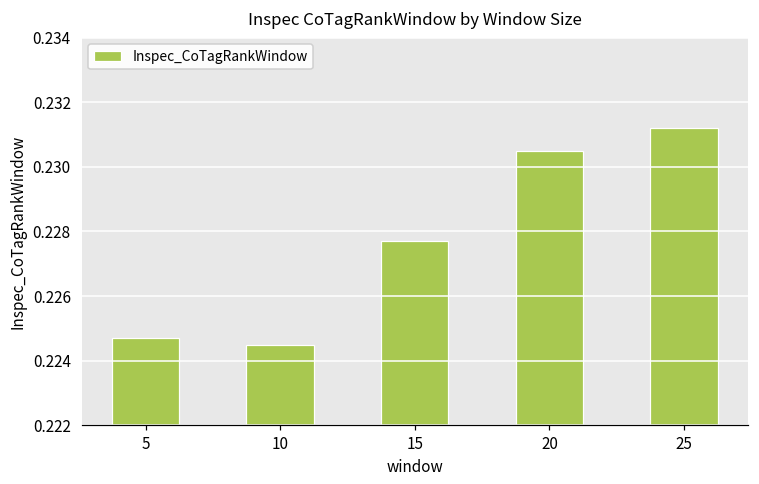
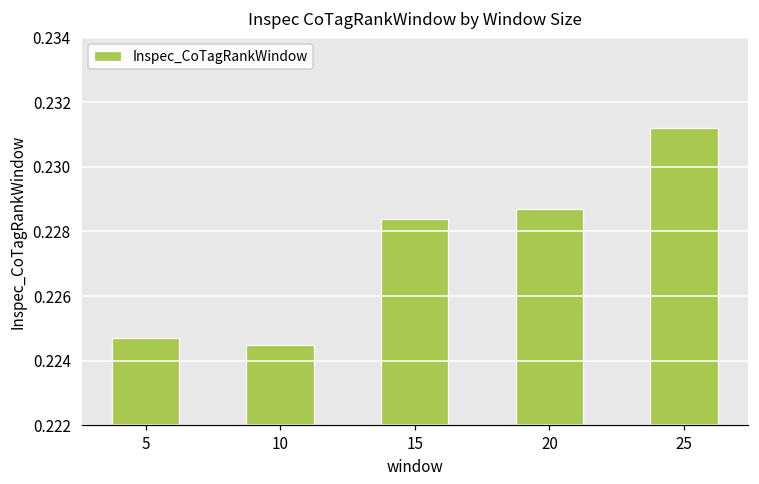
15: 0.2277 -> 0.2284
20: 0.2305 -> 0.2287
